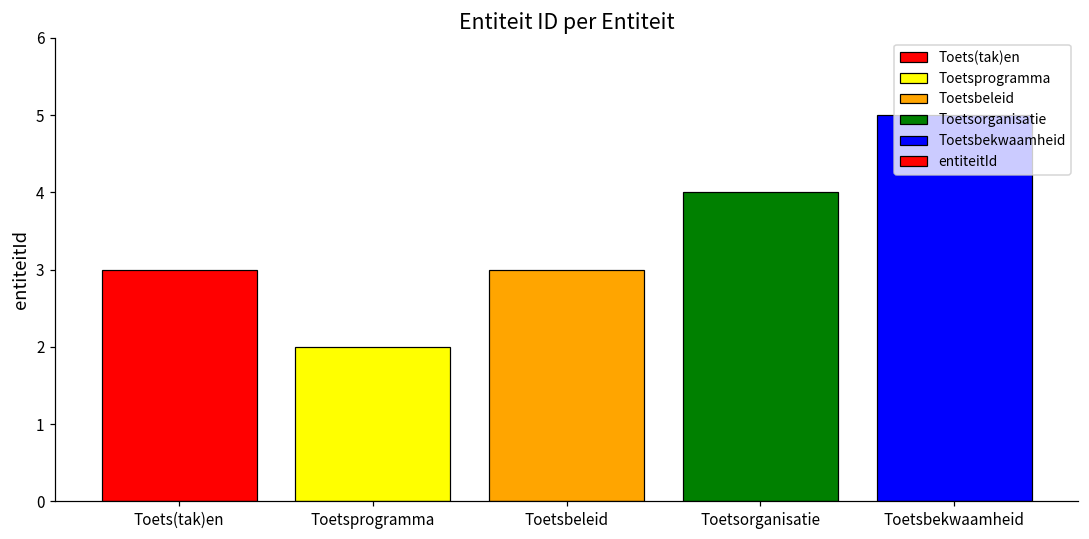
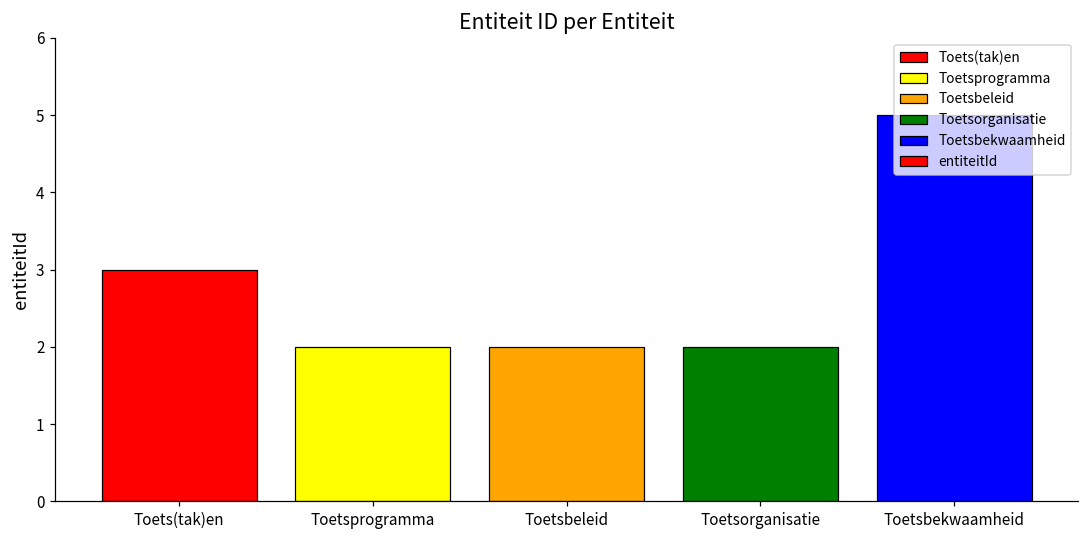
Toetsbeleid: 3 -> 2
Toetsorganisatie: 4 -> 2
